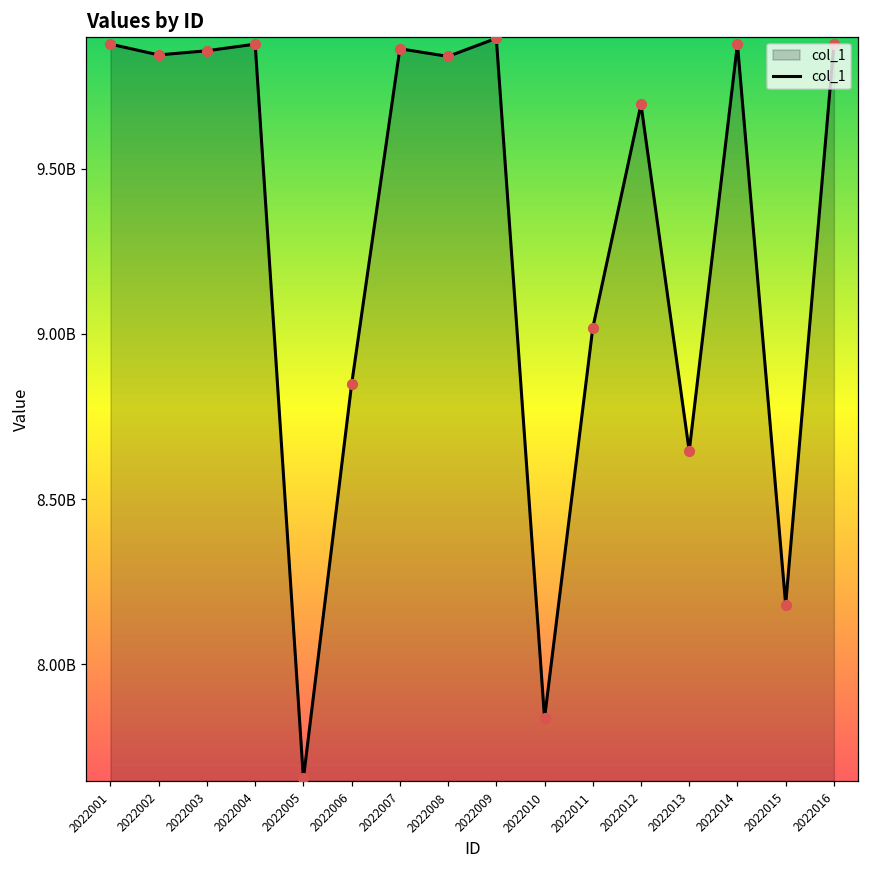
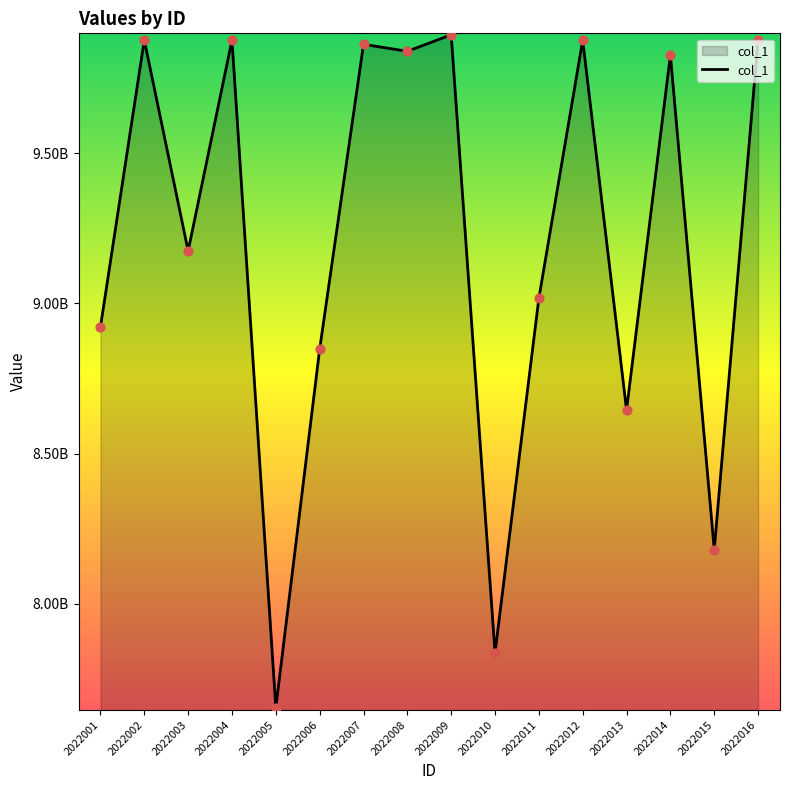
2022001: 9880000000 -> 8920000000
2022002: 9840000000 -> 9880000000
2022003: 9860000000 -> 9180000000
2022012: 9690000000 -> 9880000000
2022014: 9880000000 -> 9830000000
